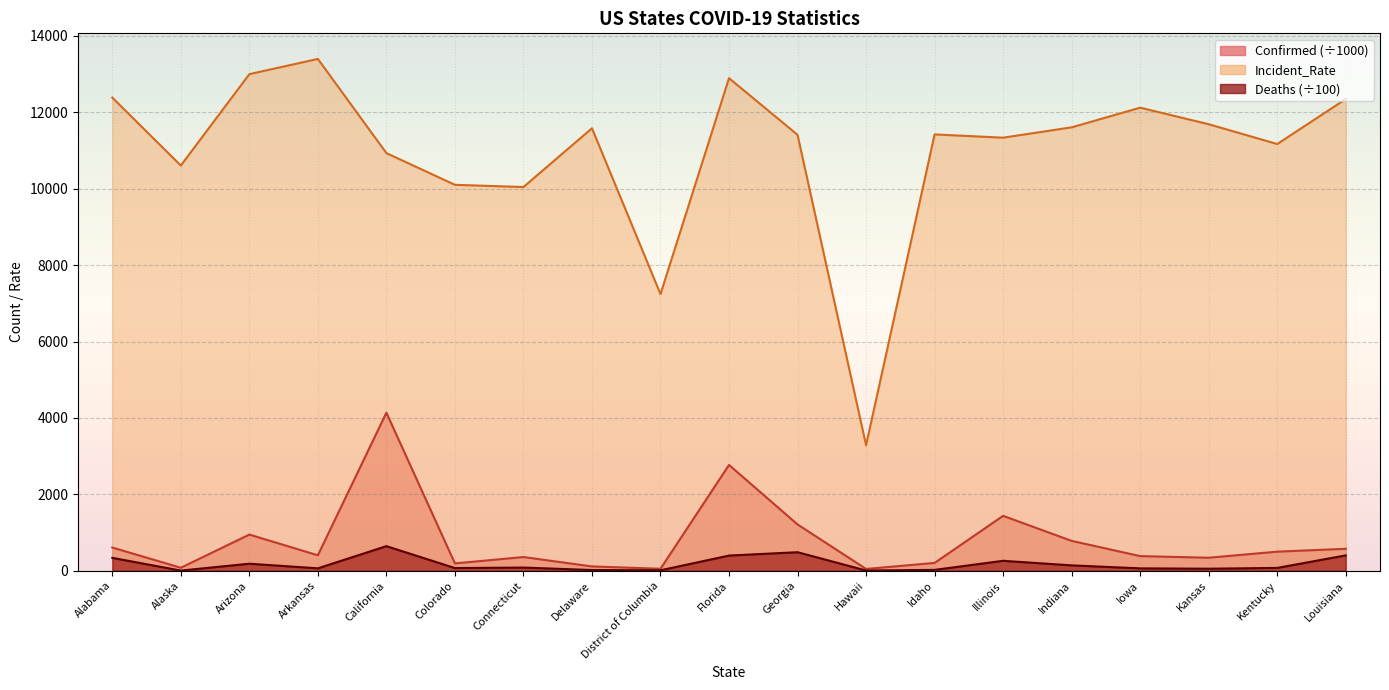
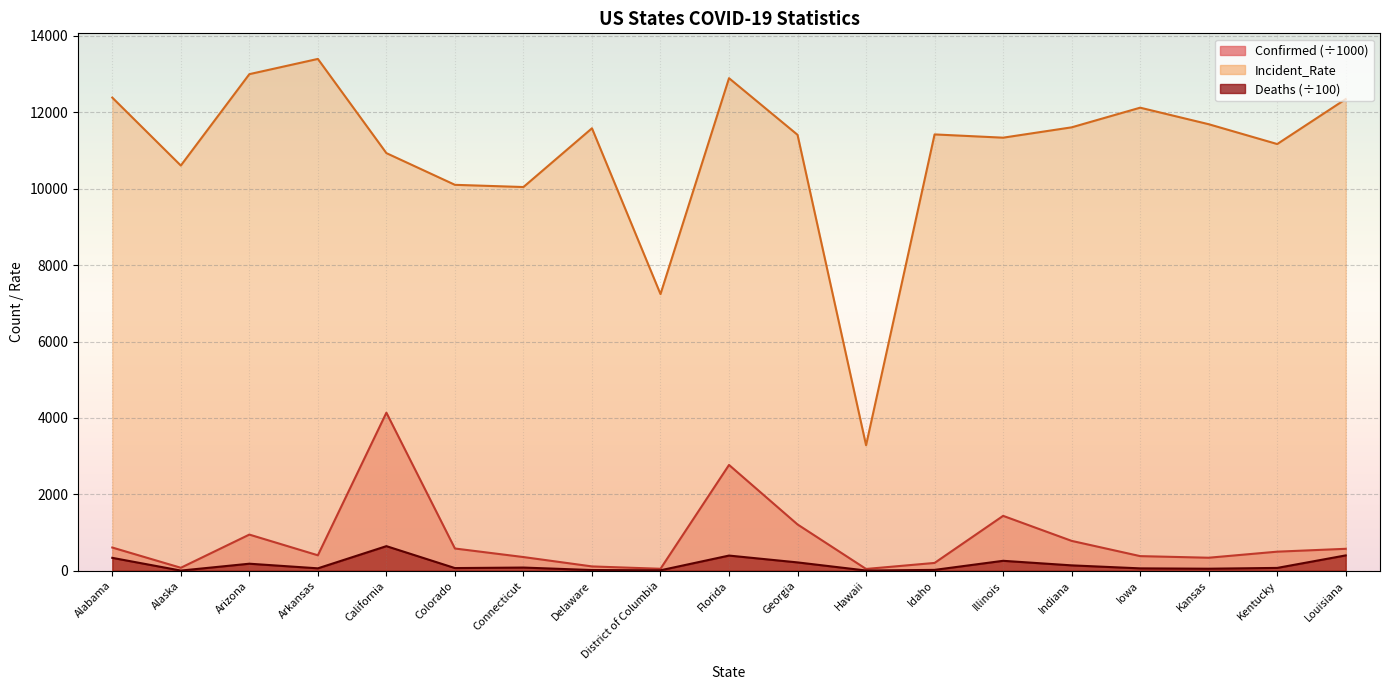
Confirmed (÷1000), Colorado: 200 -> 600
Deaths (÷100), Georgia: 500 -> 200
